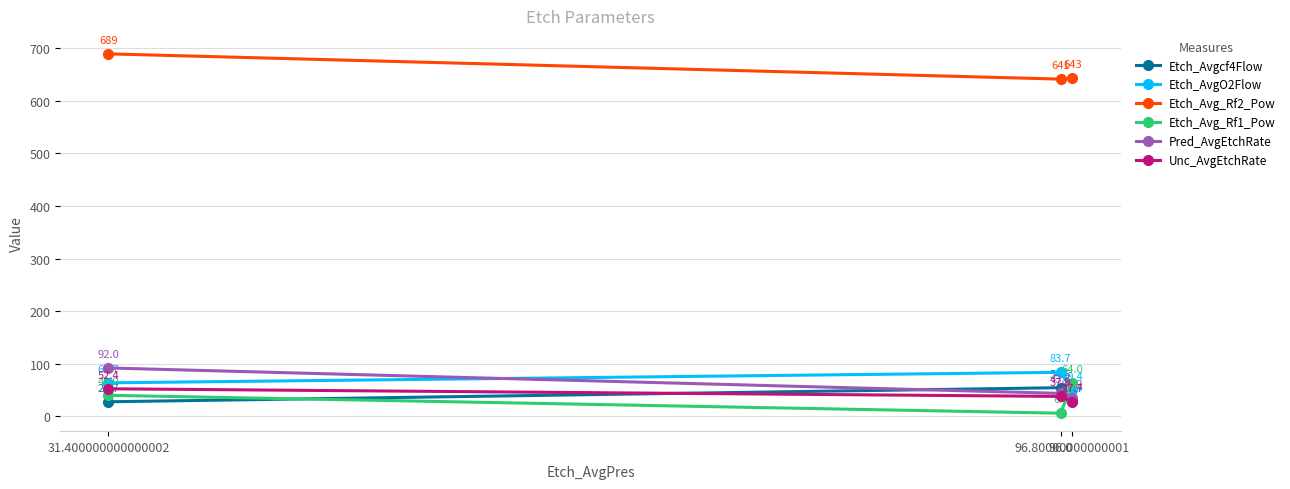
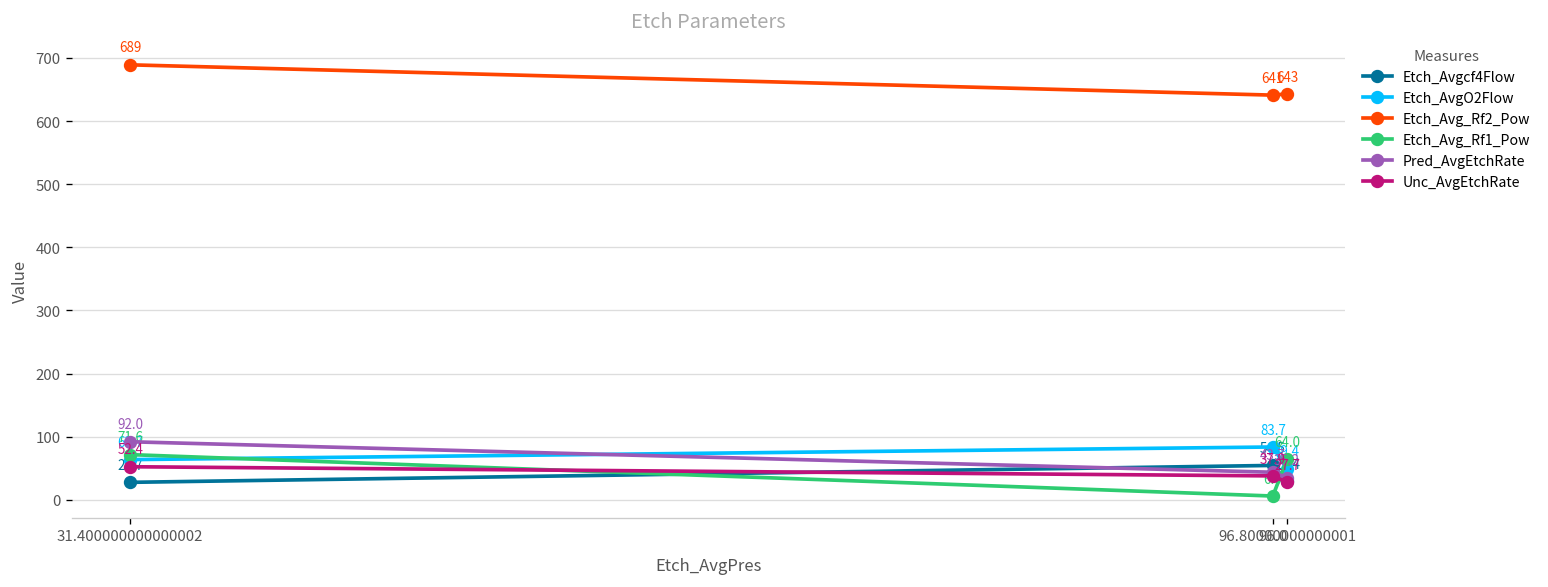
Etch_Avg_Rf1_Pow, 31.400000000000002: 40.0 -> 71.6
